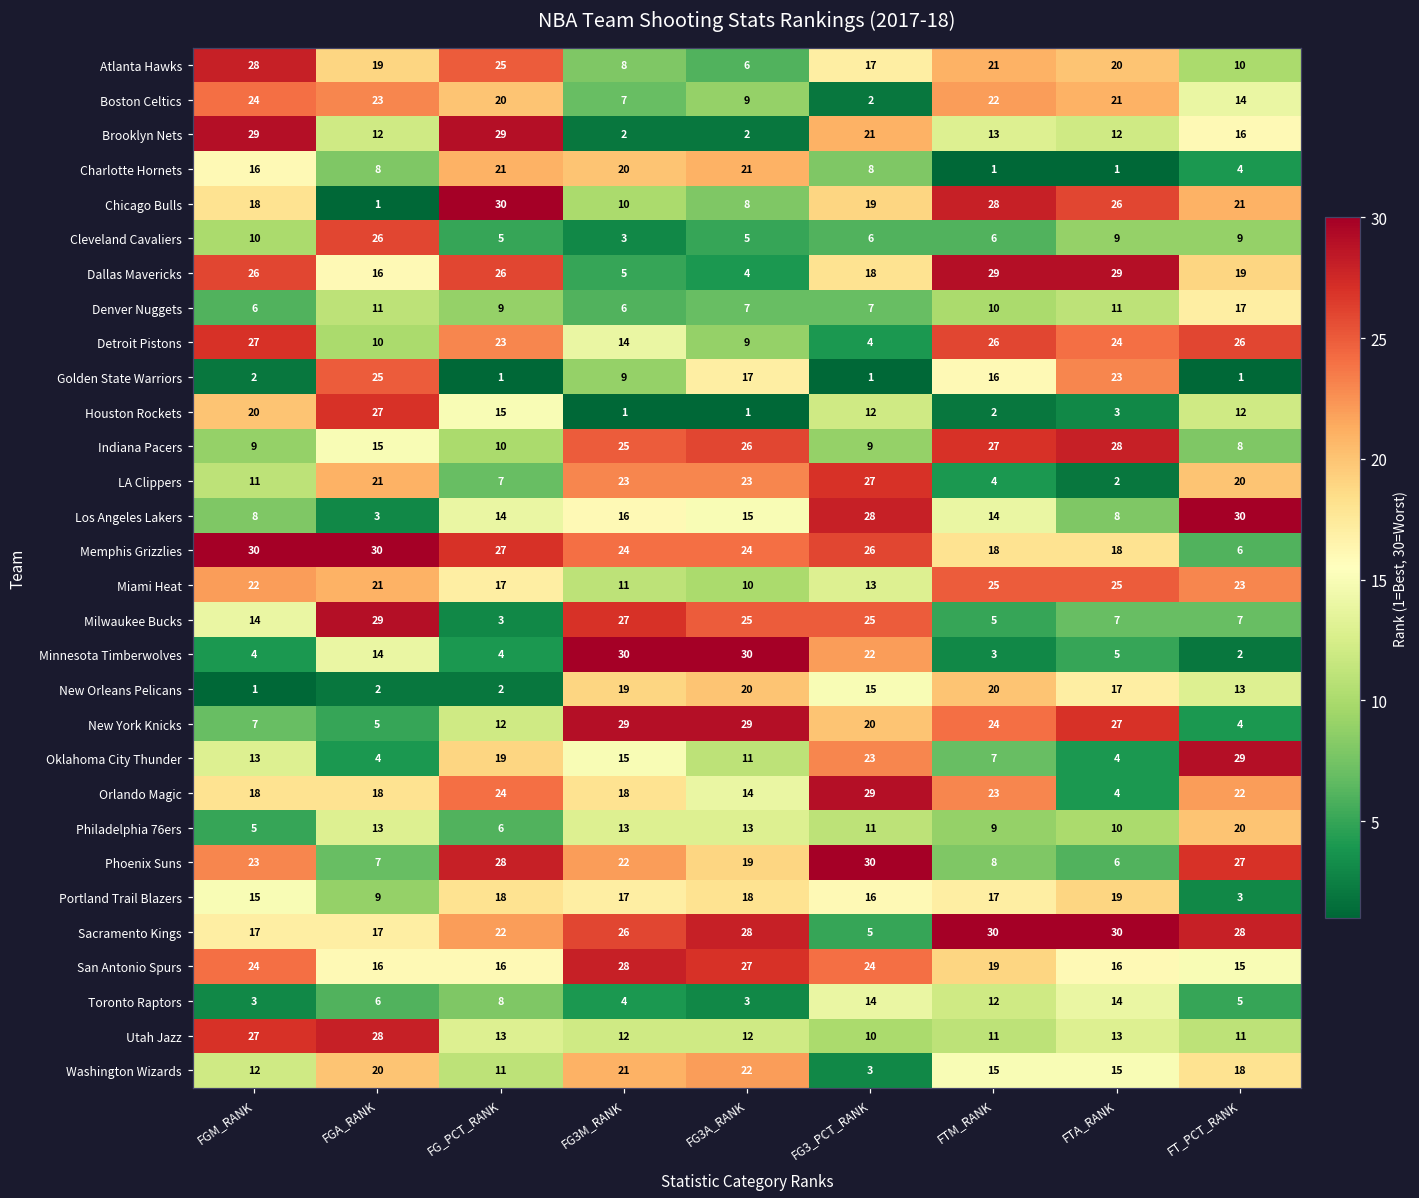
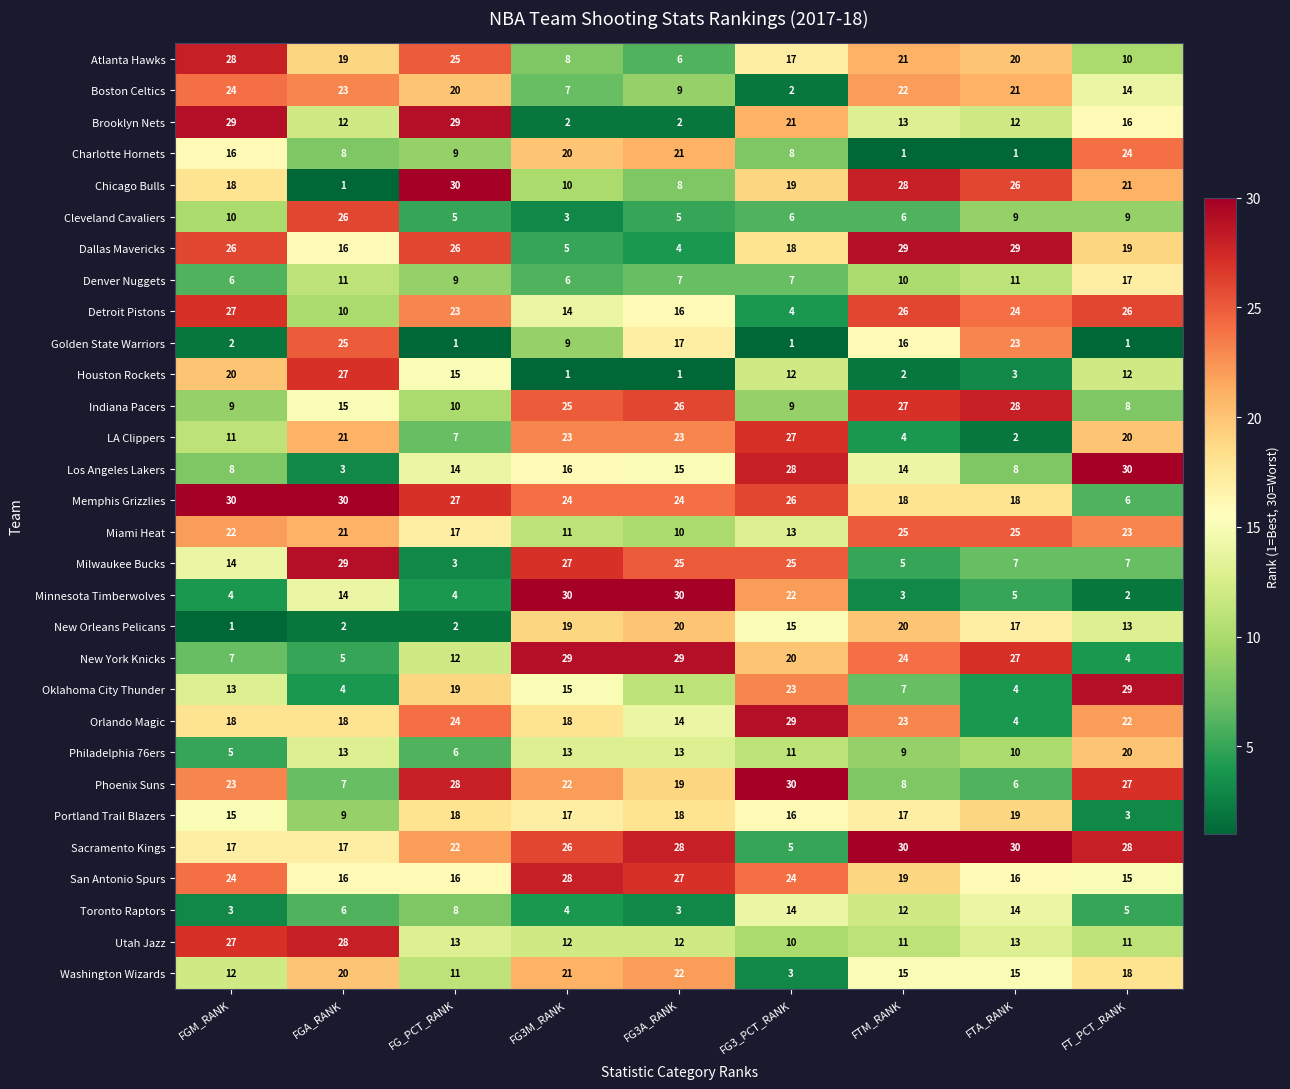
Charlotte Hornets, FG_PCT_RANK: 21 -> 9
Charlotte Hornets, FT_PCT_RANK: 4 -> 24
Detroit Pistons, FG3A_RANK: 9 -> 16
